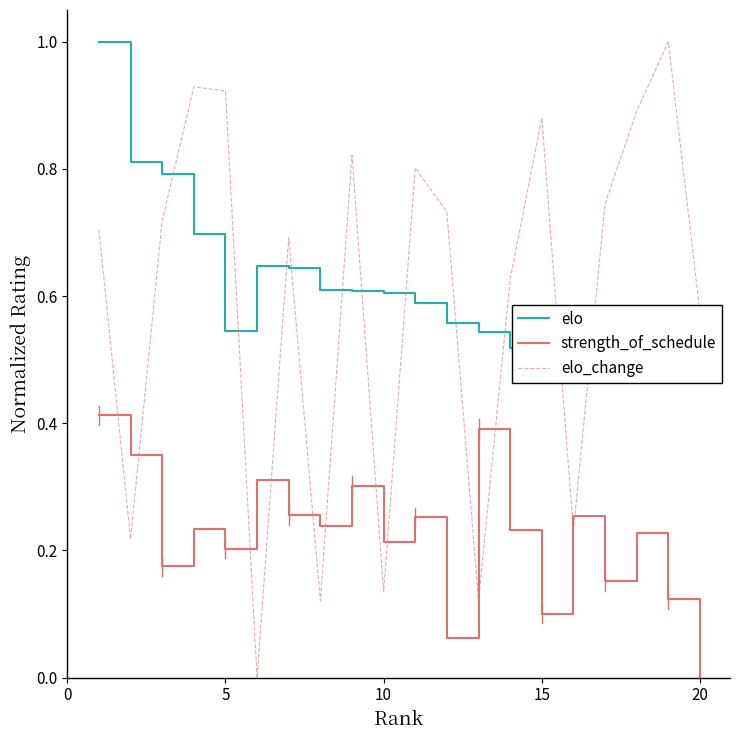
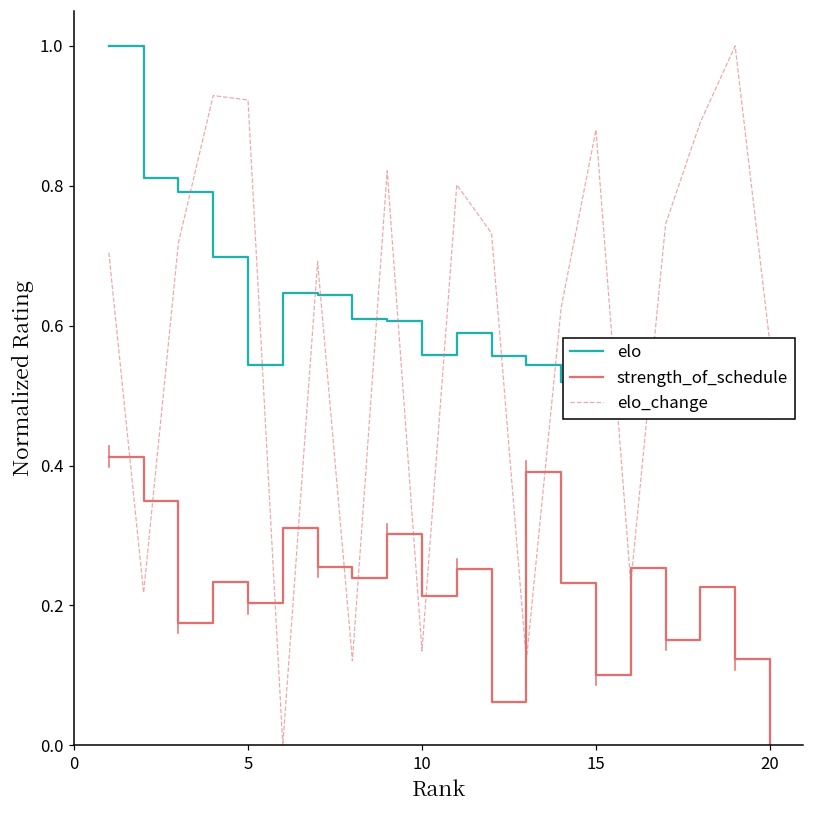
elo, 10: 0.61 -> 0.56
